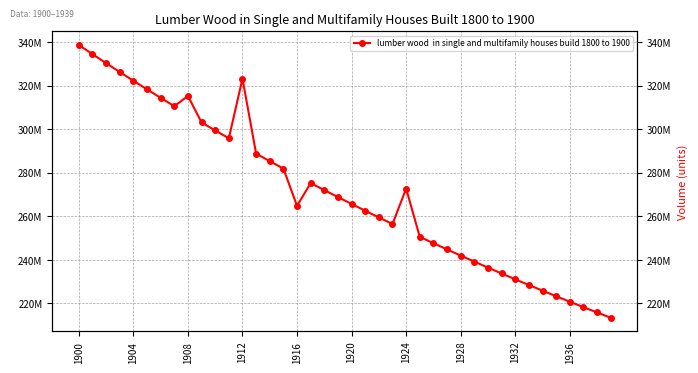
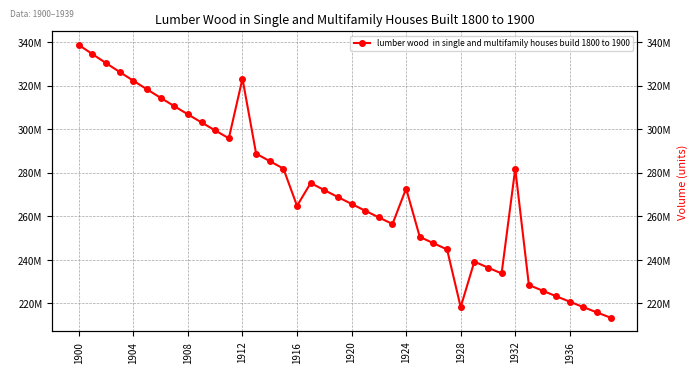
1908: 315000000 -> 307000000
1928: 242000000 -> 218000000
1932: 231000000 -> 282000000
